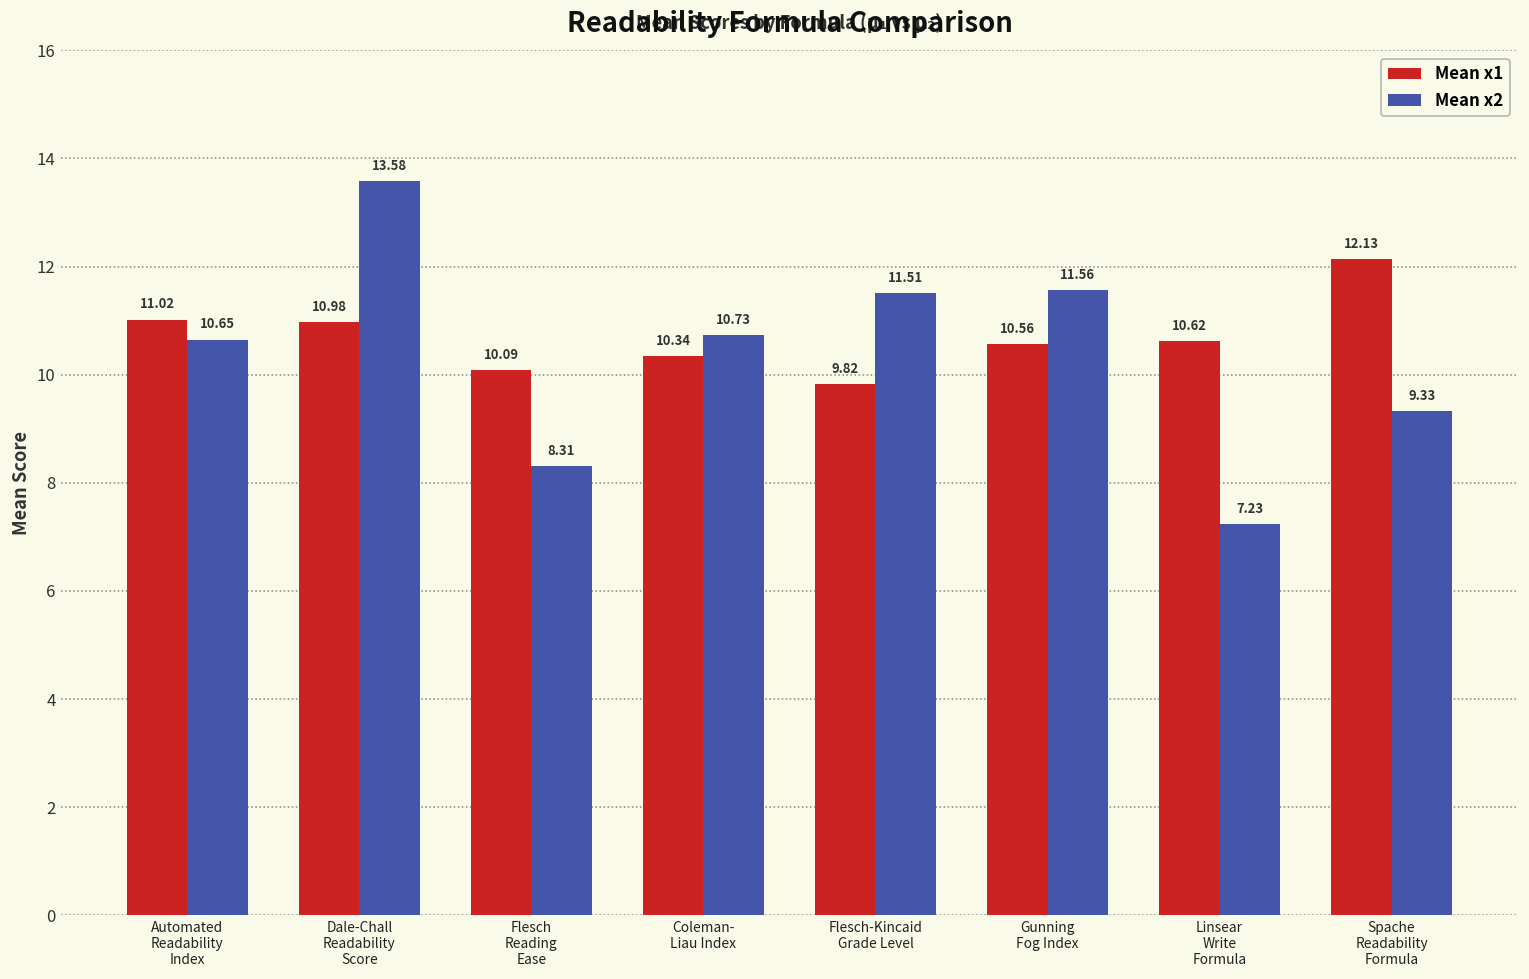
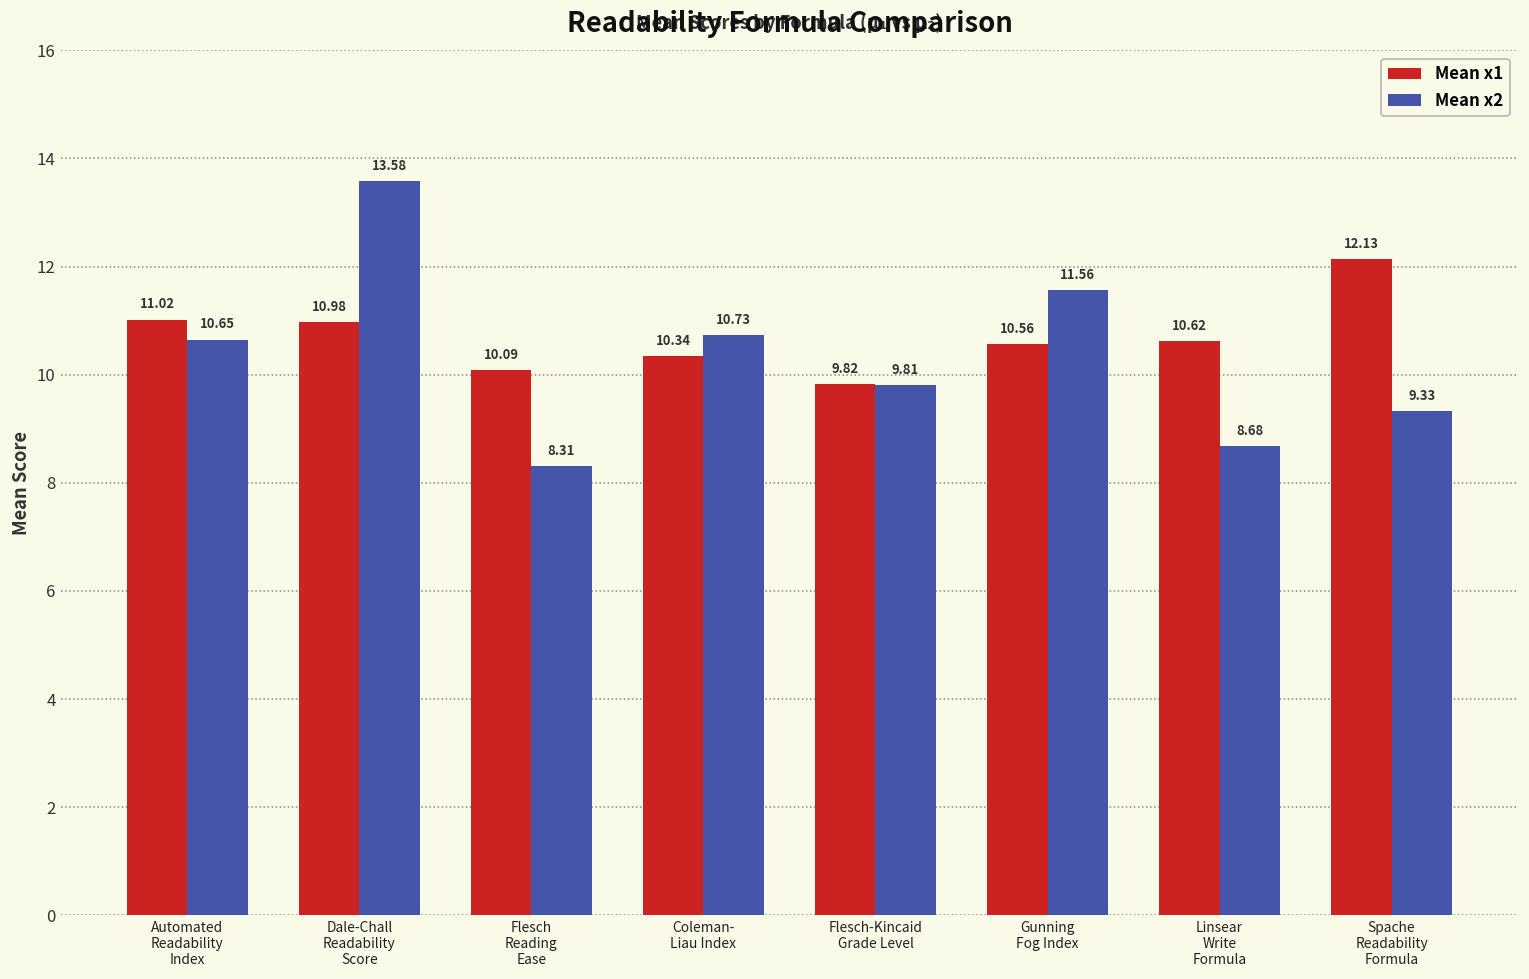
Mean x2, Flesch-Kincaid Grade Level: 11.51 -> 9.81
Mean x2, Linsear Write Formula: 7.23 -> 8.68
